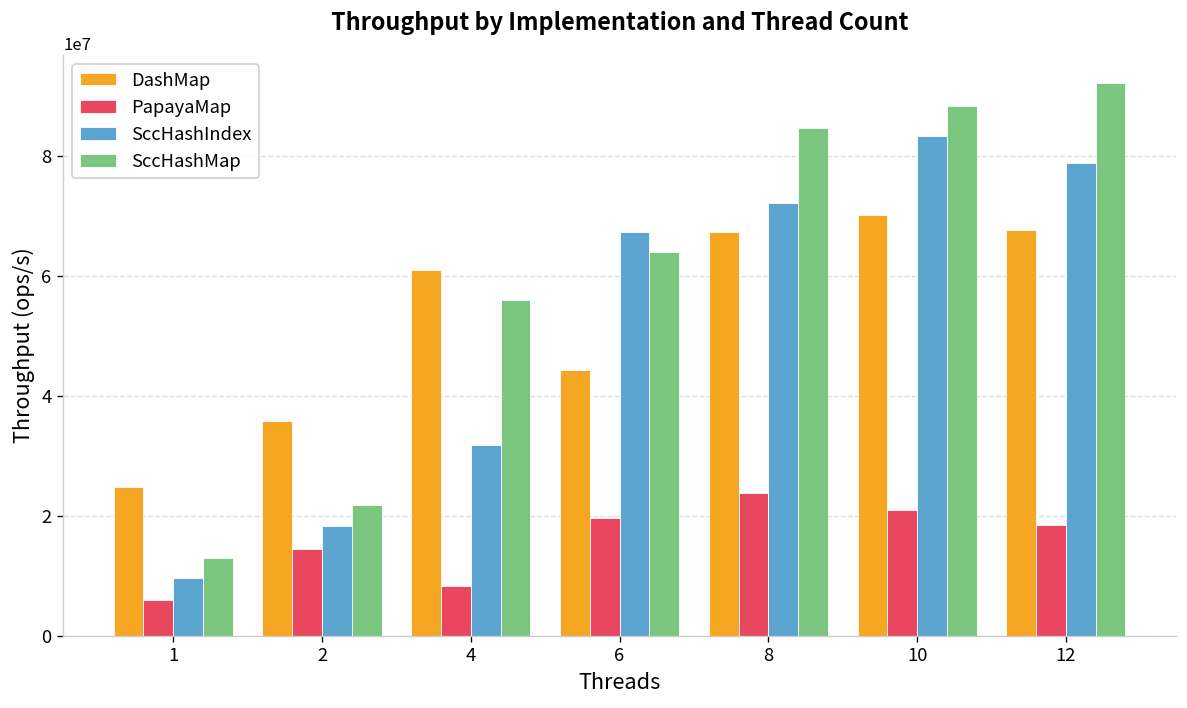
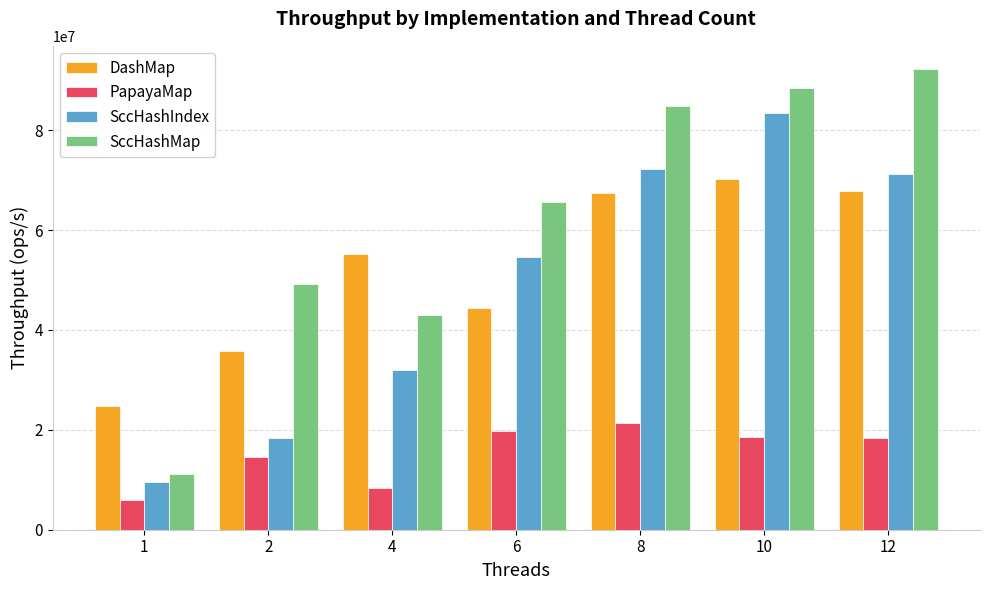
SccHashMap, 1: 13000000 -> 11000000
SccHashMap, 2: 22000000 -> 49000000
DashMap, 4: 61000000 -> 55000000
SccHashMap, 4: 56000000 -> 43000000
SccHashIndex, 6: 67000000 -> 55000000
SccHashMap, 6: 64000000 -> 66000000
PapayaMap, 8: 24000000 -> 21000000
PapayaMap, 10: 21000000 -> 19000000
SccHashIndex, 12: 79000000 -> 71000000
